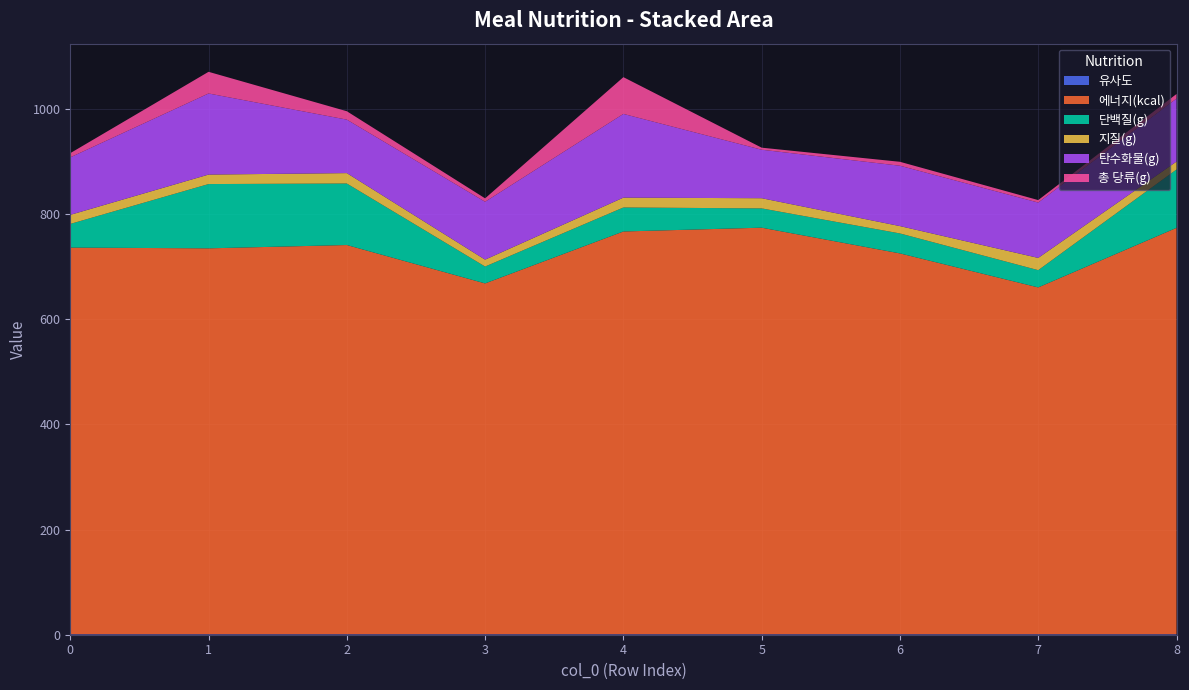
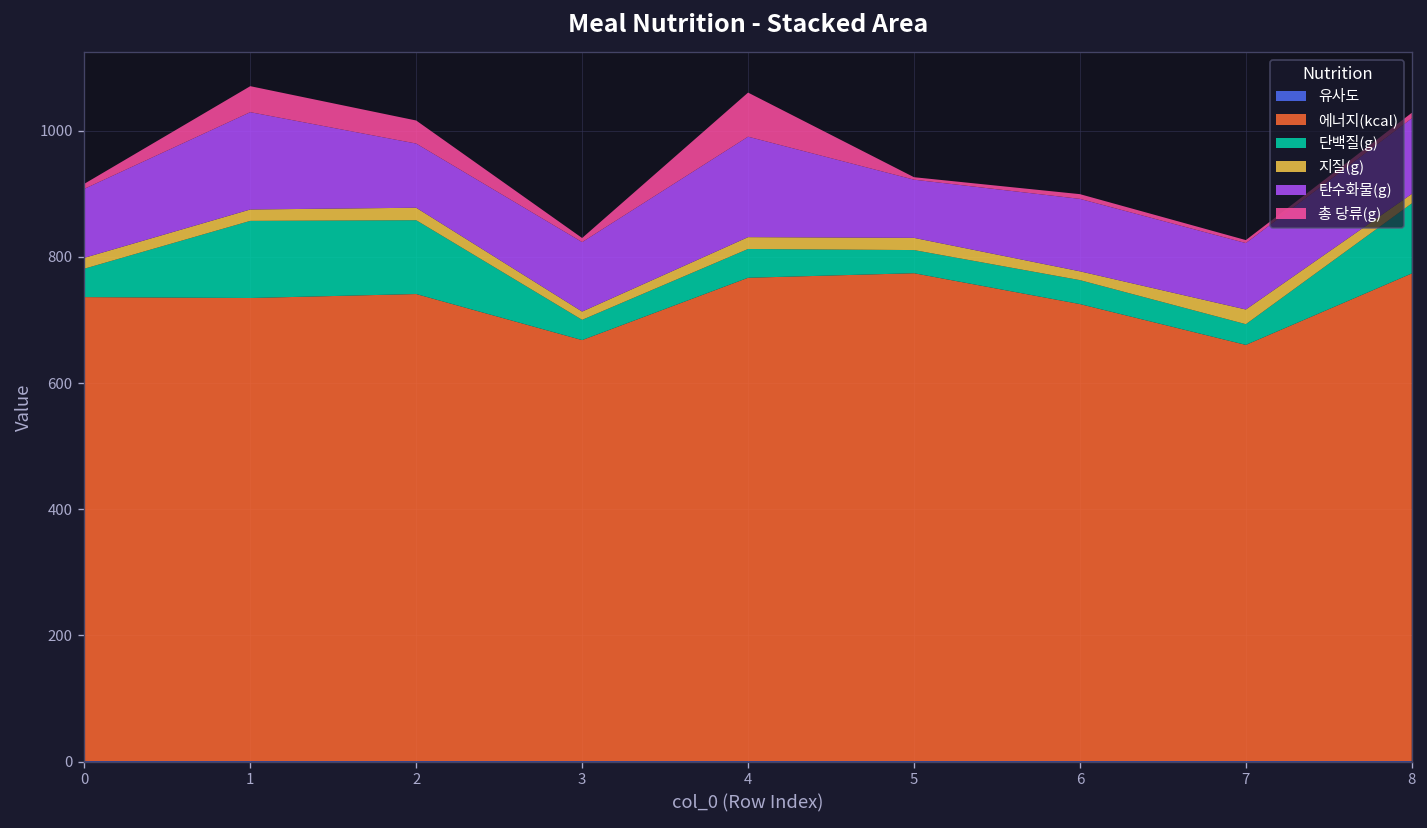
총 당류(g), 2: 20 -> 40
